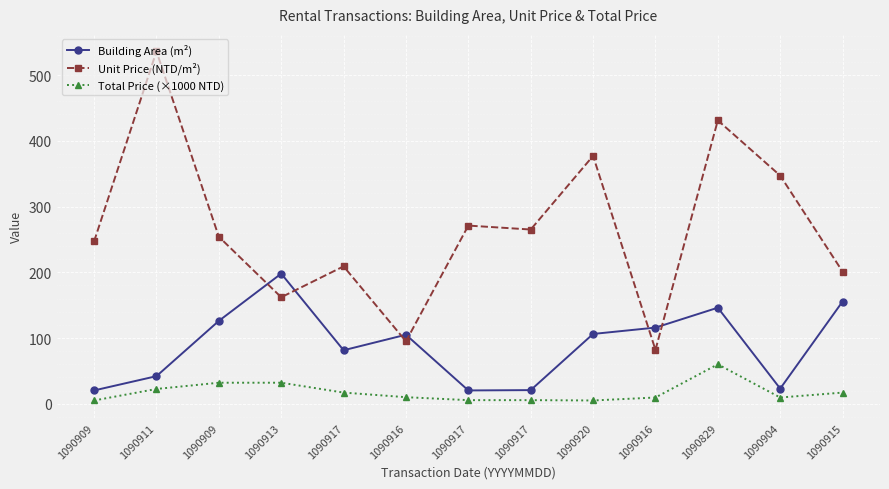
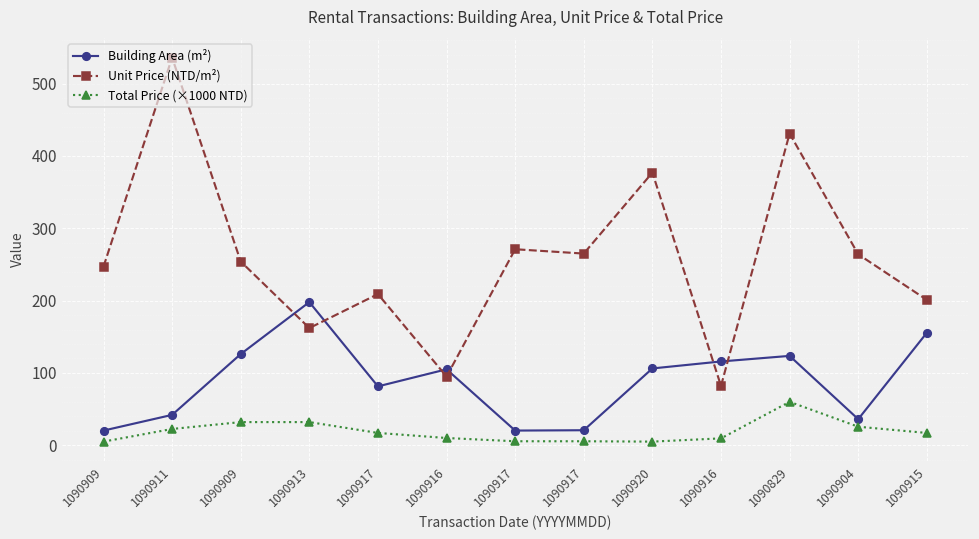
Building Area (m²), 1090829: 150 -> 120
Building Area (m²), 1090904: 20 -> 40
Unit Price (NTD/m²), 1090904: 350 -> 260
Total Price (×1000 NTD), 1090904: 10 -> 30
